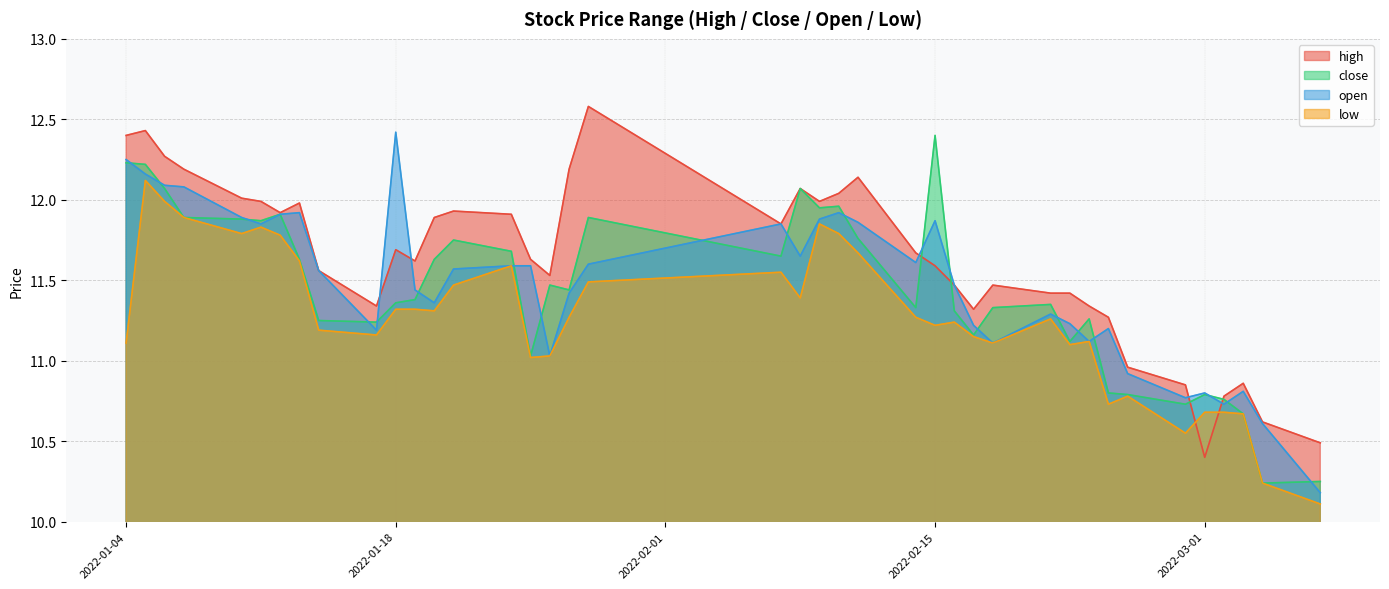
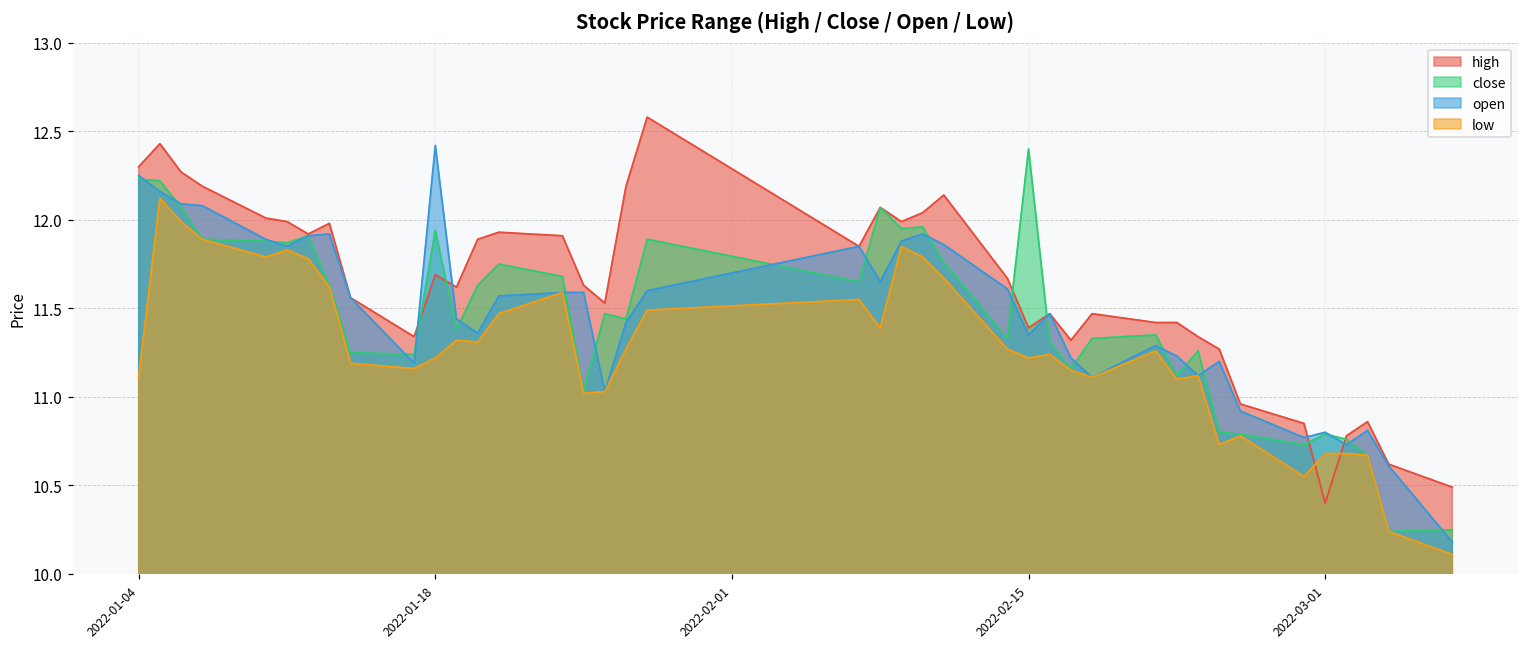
high, 2022-01-04: 12.4 -> 12.3
close, 2022-01-18: 11.36 -> 11.94
low, 2022-01-18: 11.32 -> 11.22
high, 2022-02-15: 11.59 -> 11.39
open, 2022-02-15: 11.87 -> 11.35
